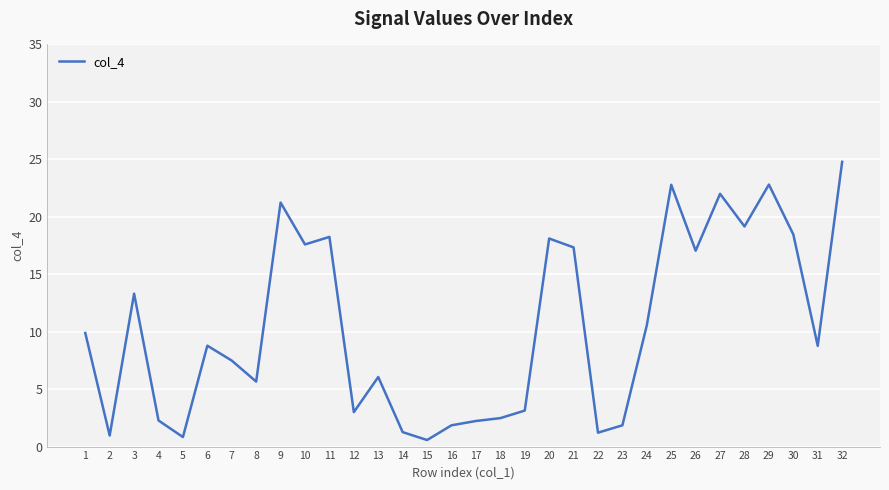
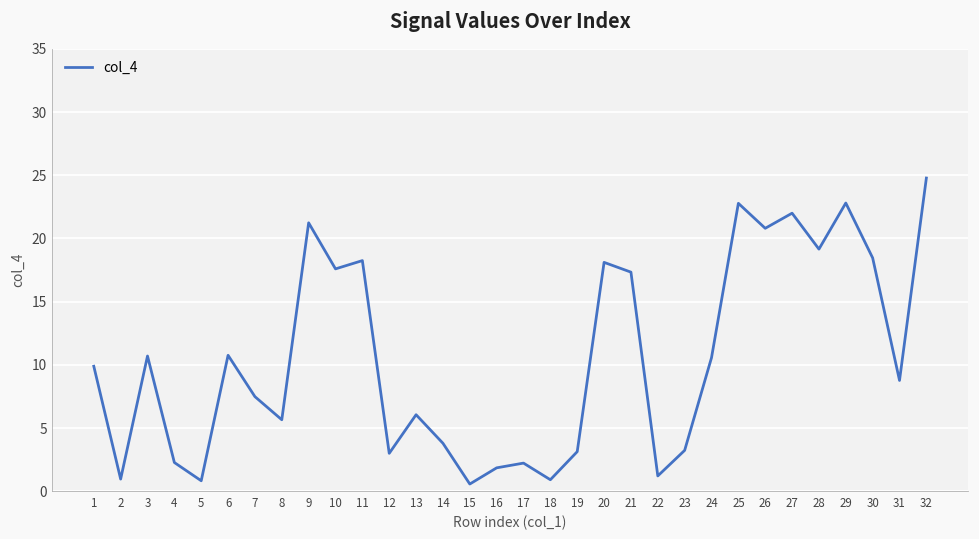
3: 13.3 -> 10.7
6: 8.8 -> 10.8
14: 1.3 -> 3.8
18: 2.5 -> 0.9
23: 1.9 -> 3.2
26: 17.0 -> 20.8
